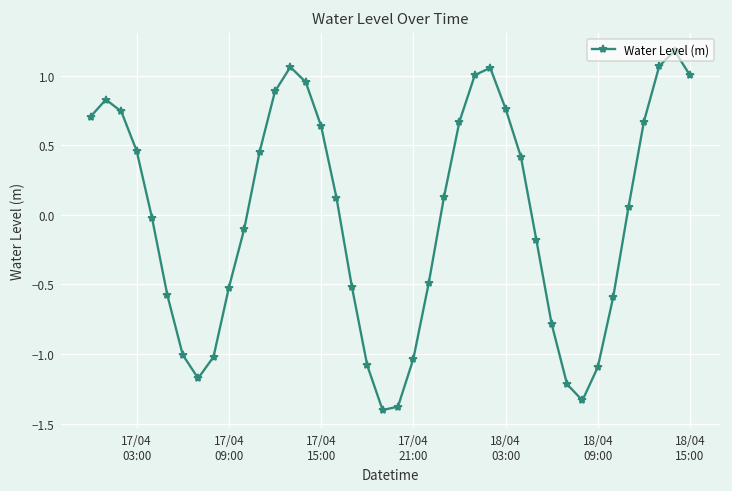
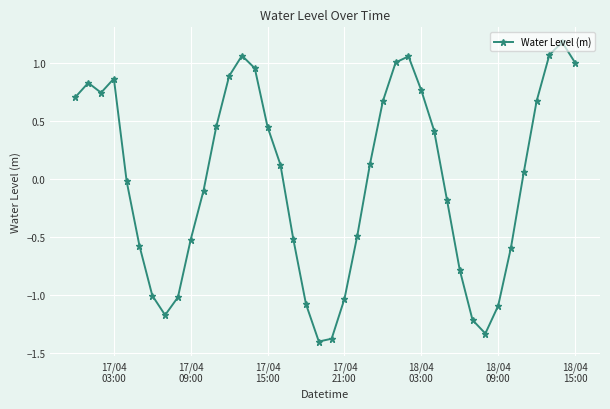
17/04 03:00: 0.46 -> 0.86
17/04 15:00: 0.64 -> 0.45
